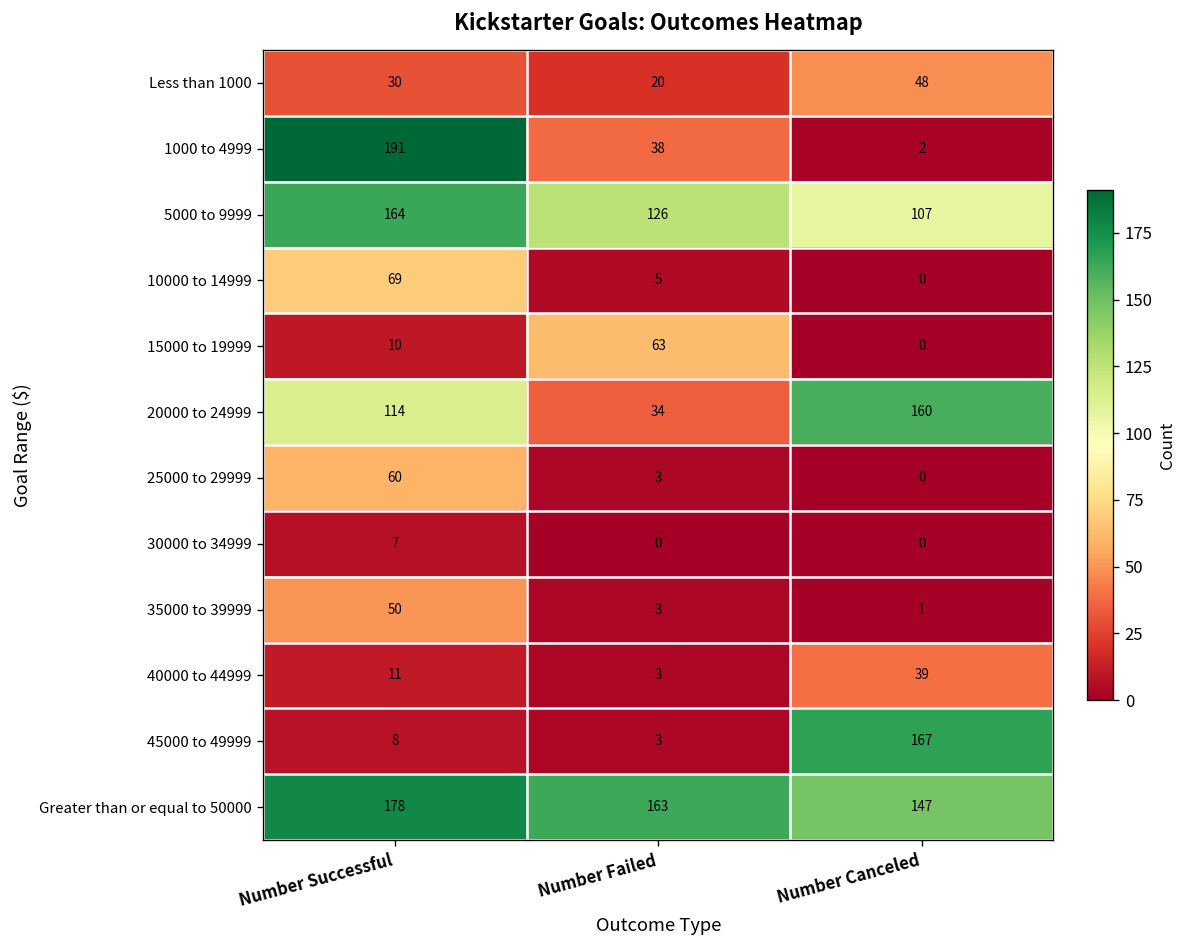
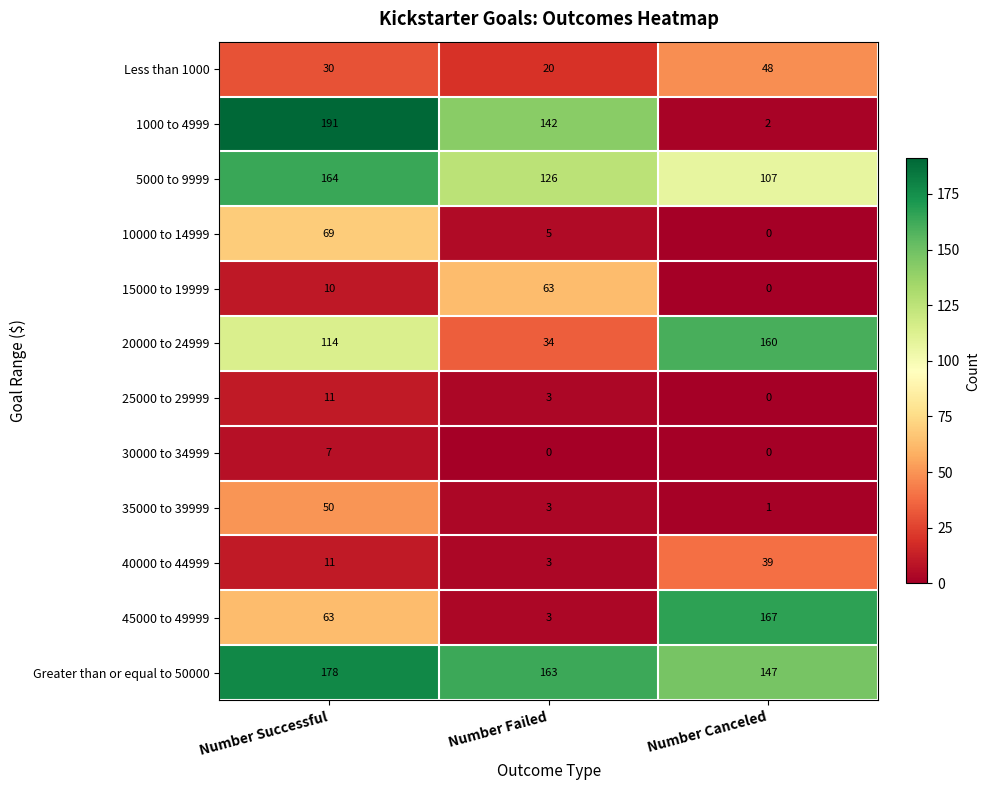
1000 to 4999, Number Failed: 38 -> 142
25000 to 29999, Number Successful: 60 -> 11
45000 to 49999, Number Successful: 8 -> 63
